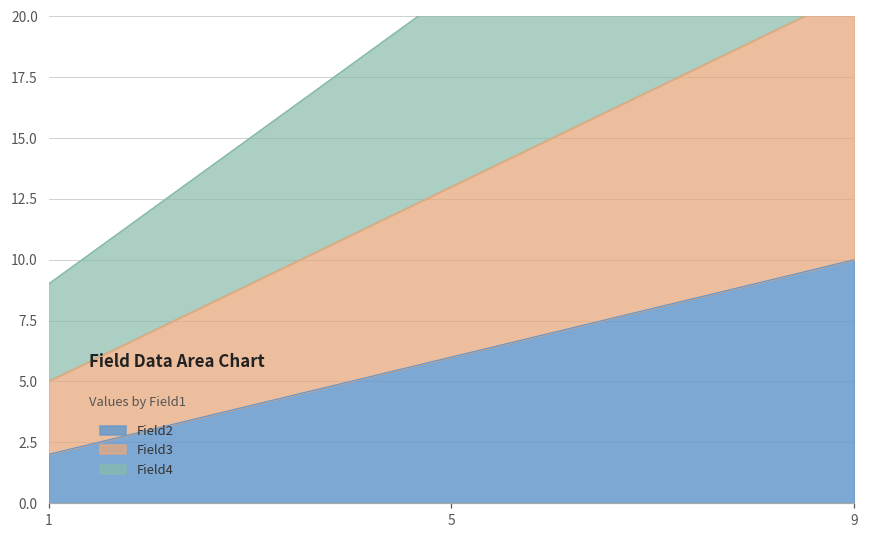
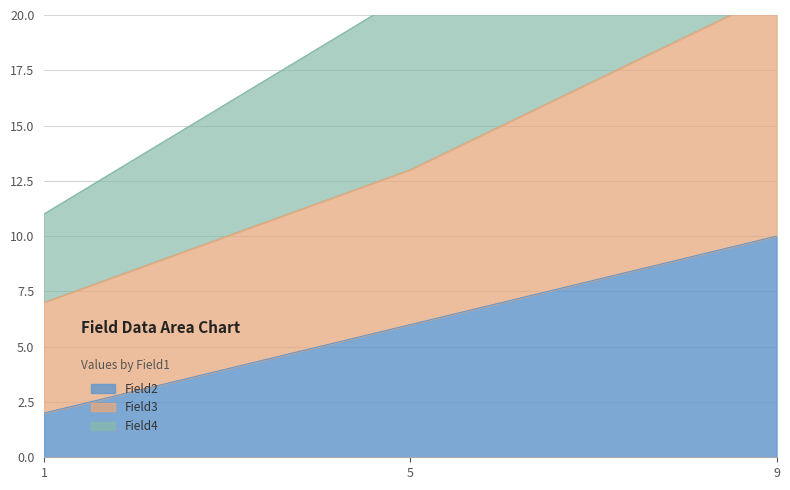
Field3, 1: 3 -> 5
